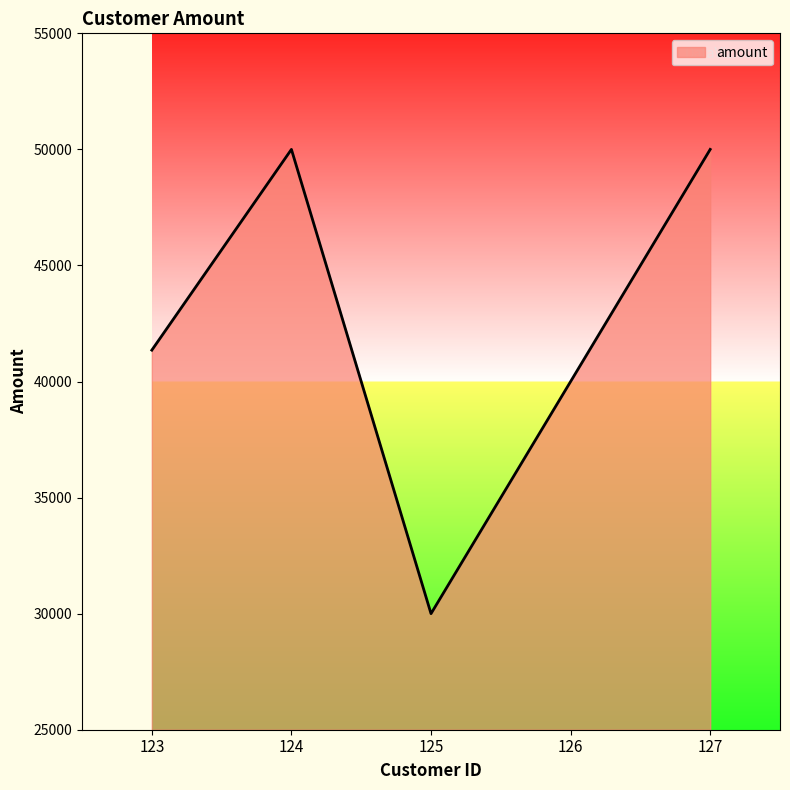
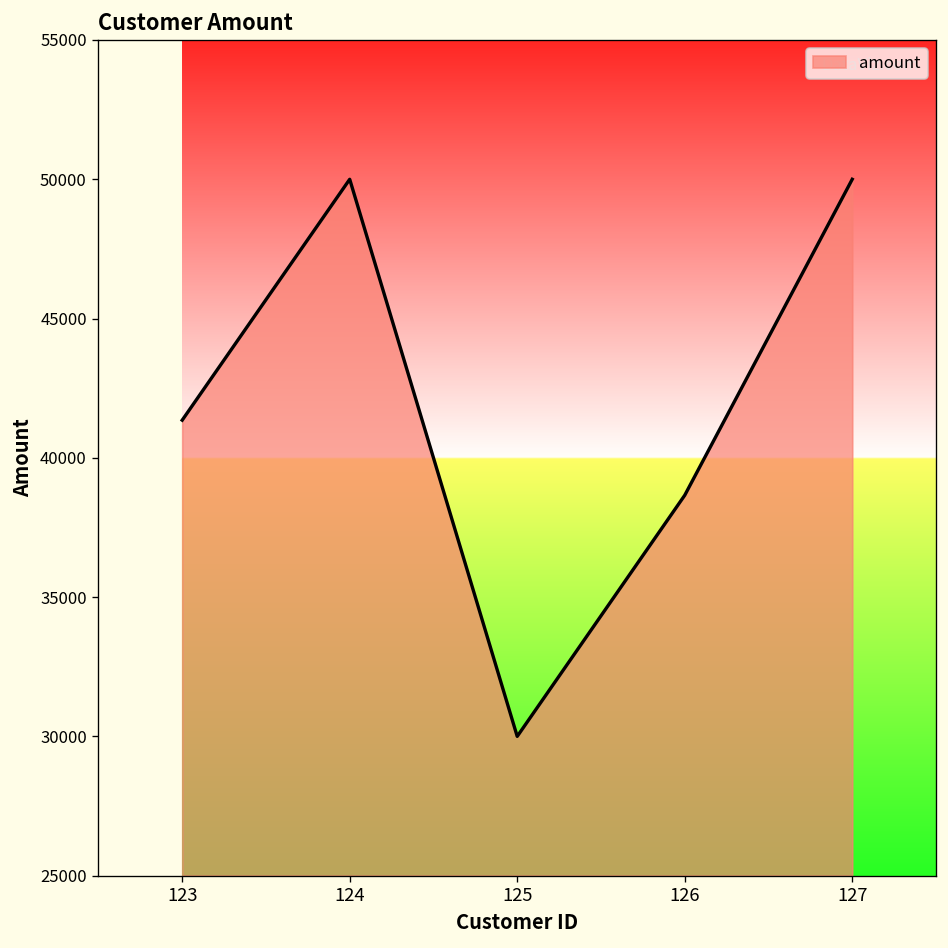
126: 40000 -> 38700
